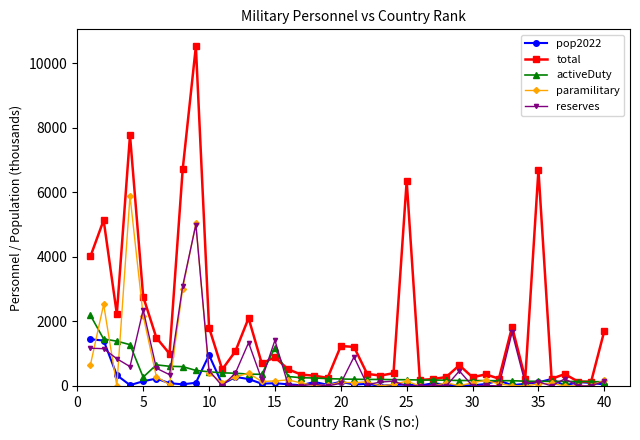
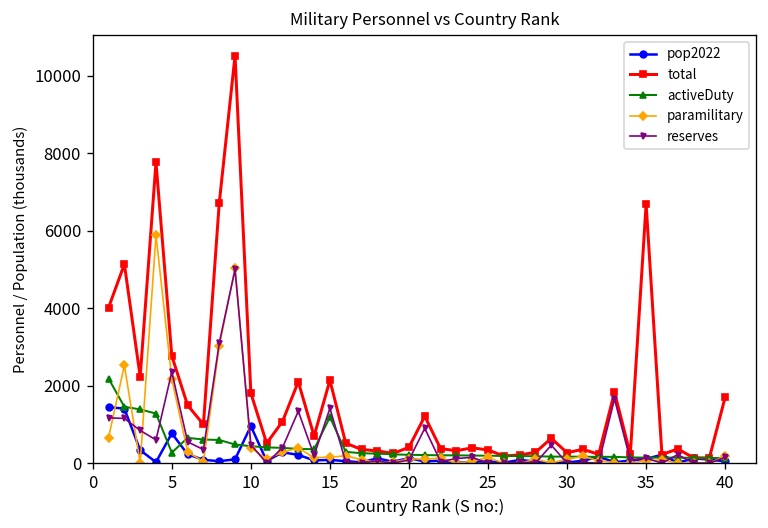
pop2022, 5: 100 -> 800
total, 15: 900 -> 2100
total, 20: 1200 -> 400
total, 25: 6400 -> 300
